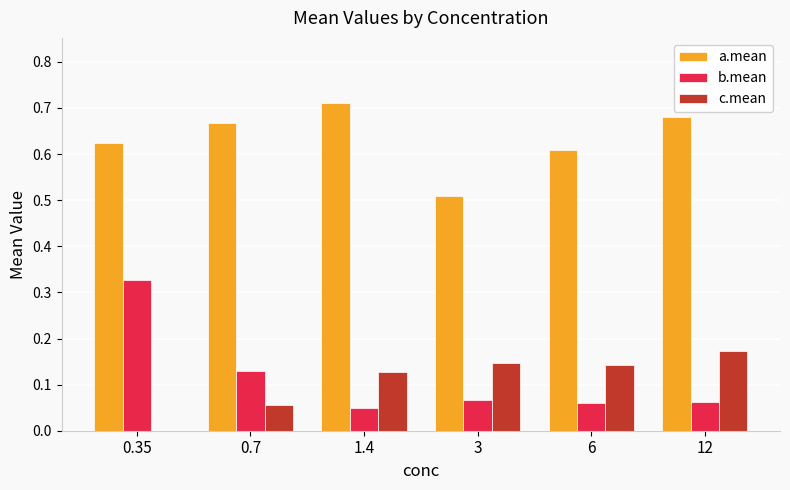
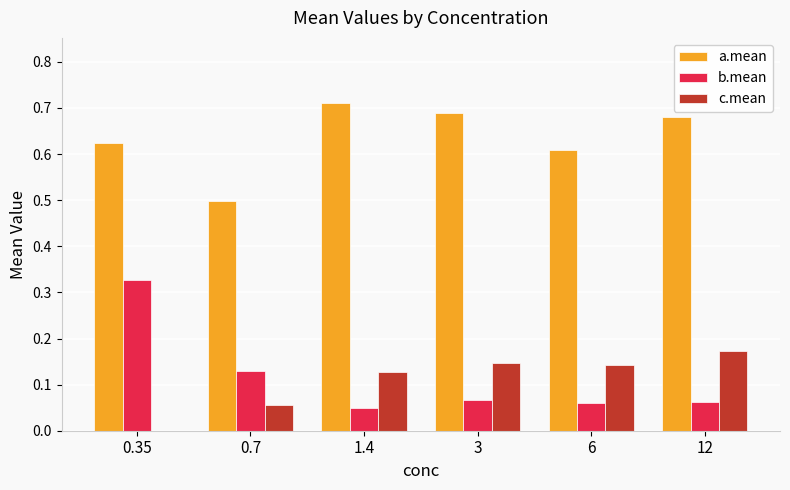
a.mean, 0.7: 0.67 -> 0.50
a.mean, 3: 0.51 -> 0.69
